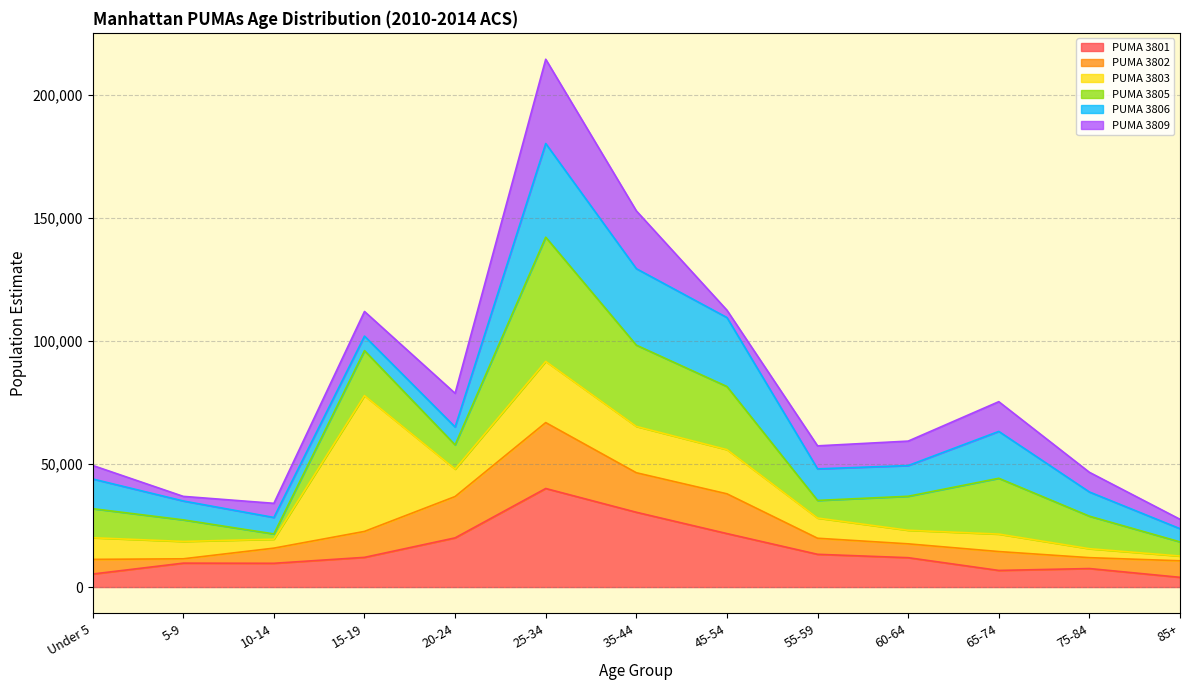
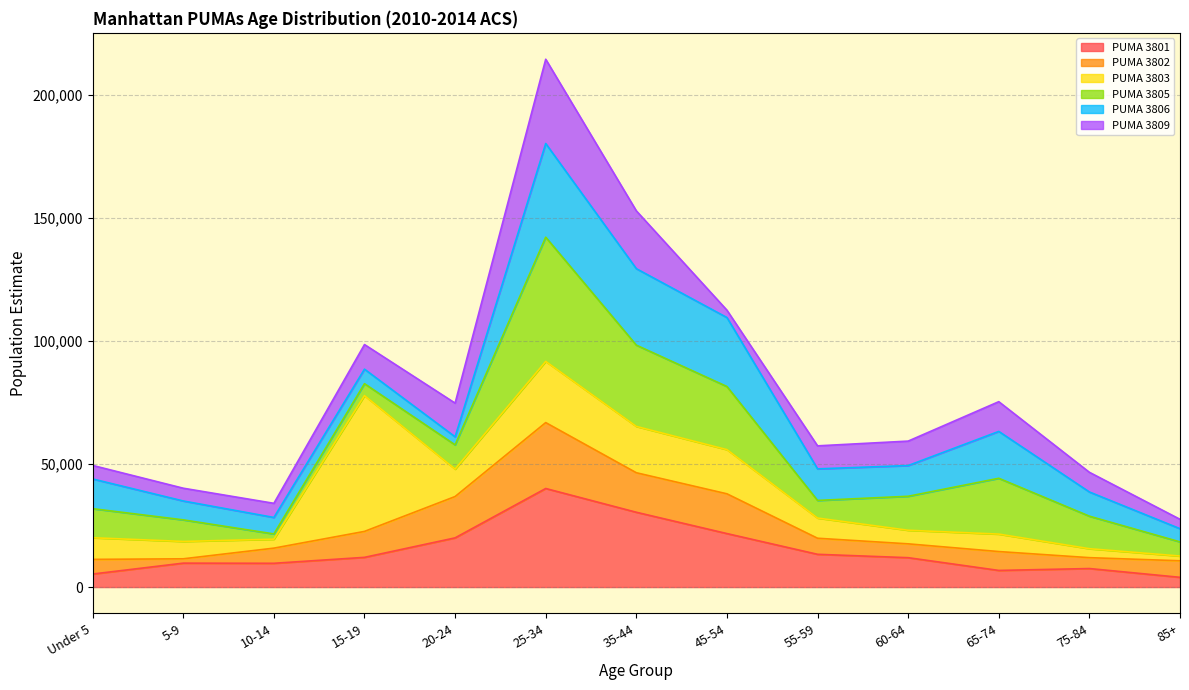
PUMA 3809, 5-9: 2,000 -> 5,000
PUMA 3805, 15-19: 18,000 -> 5,000
PUMA 3806, 20-24: 7,000 -> 3,000
